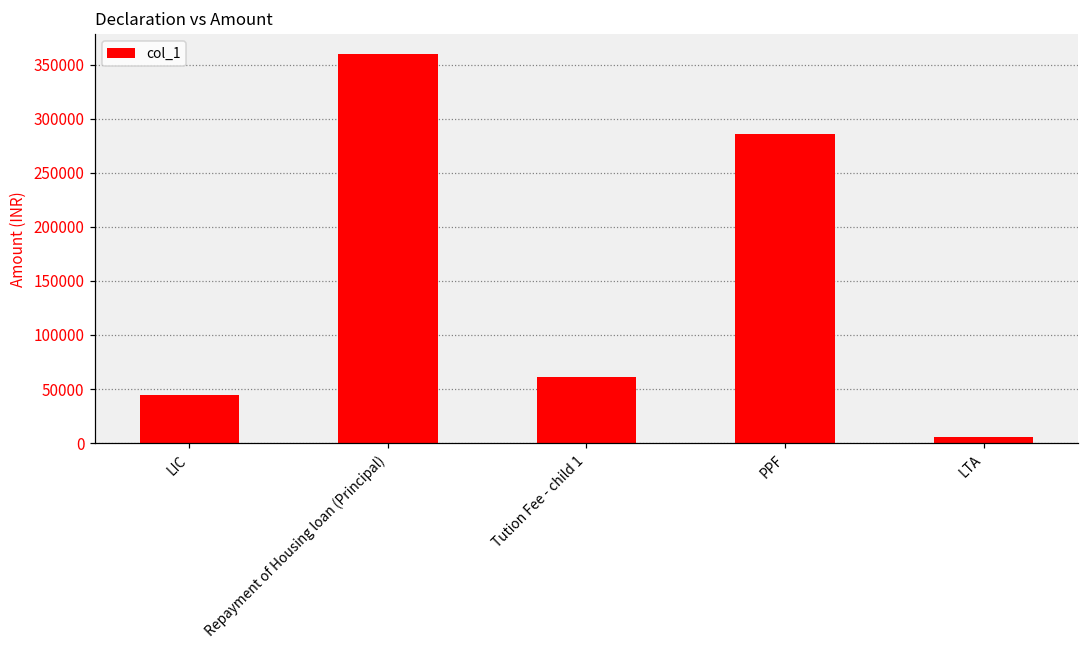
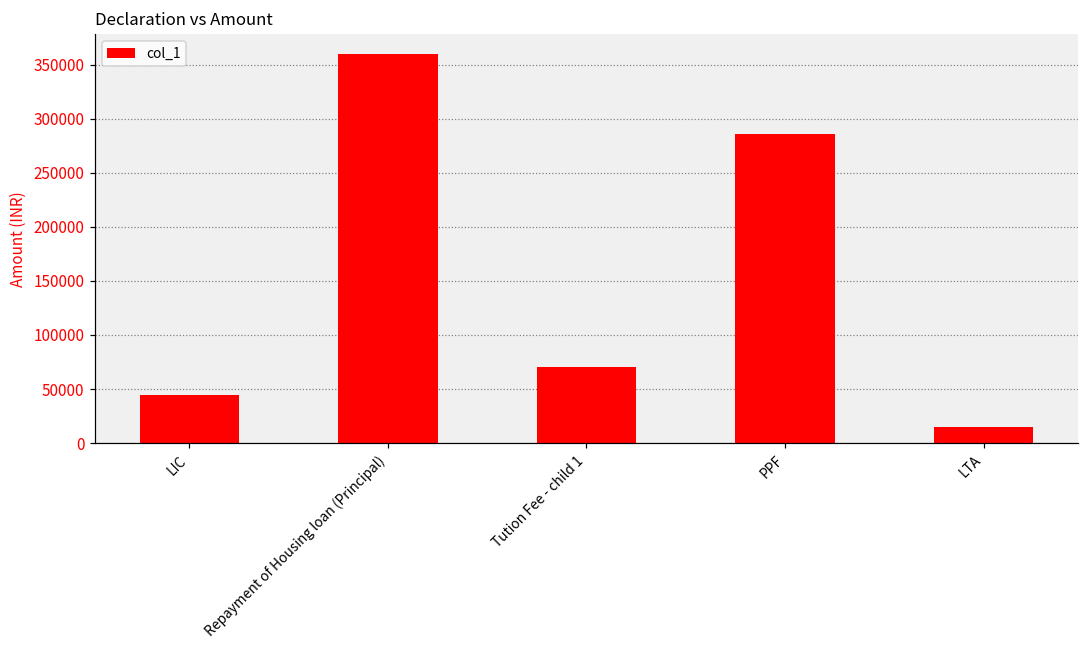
Tution Fee - child 1: 60000 -> 70000
LTA: 10000 -> 20000
